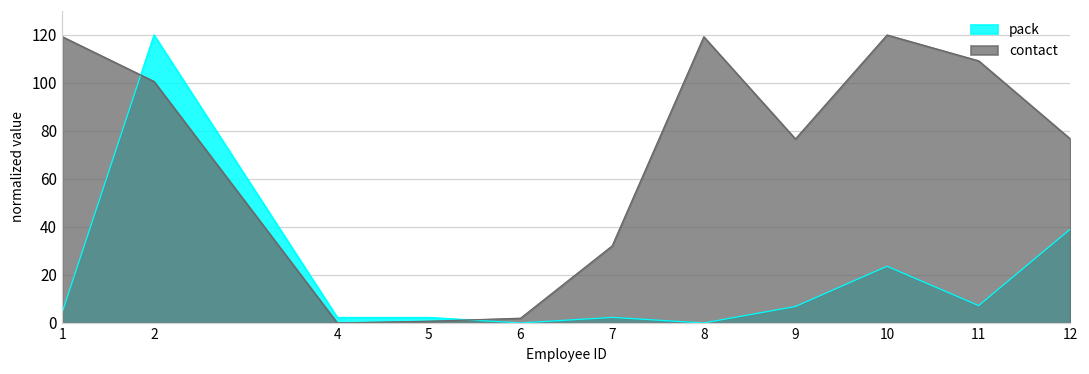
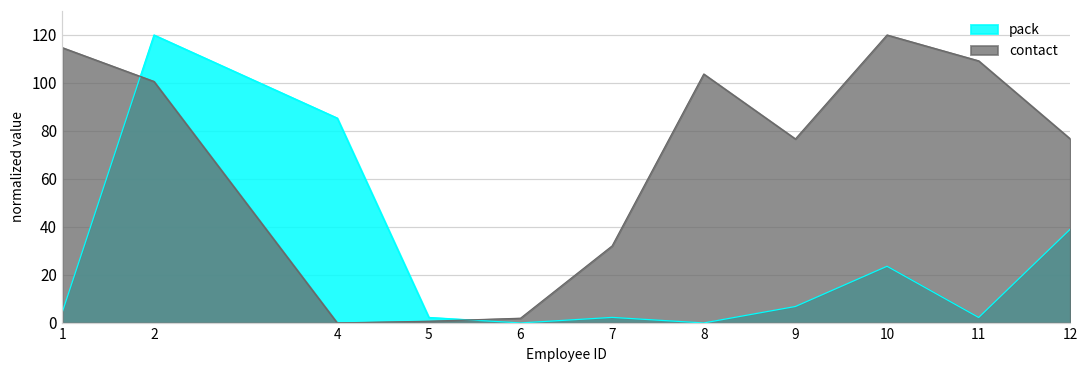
contact, 1: 119 -> 115
pack, 4: 2 -> 85
contact, 8: 119 -> 104
pack, 11: 7 -> 2
